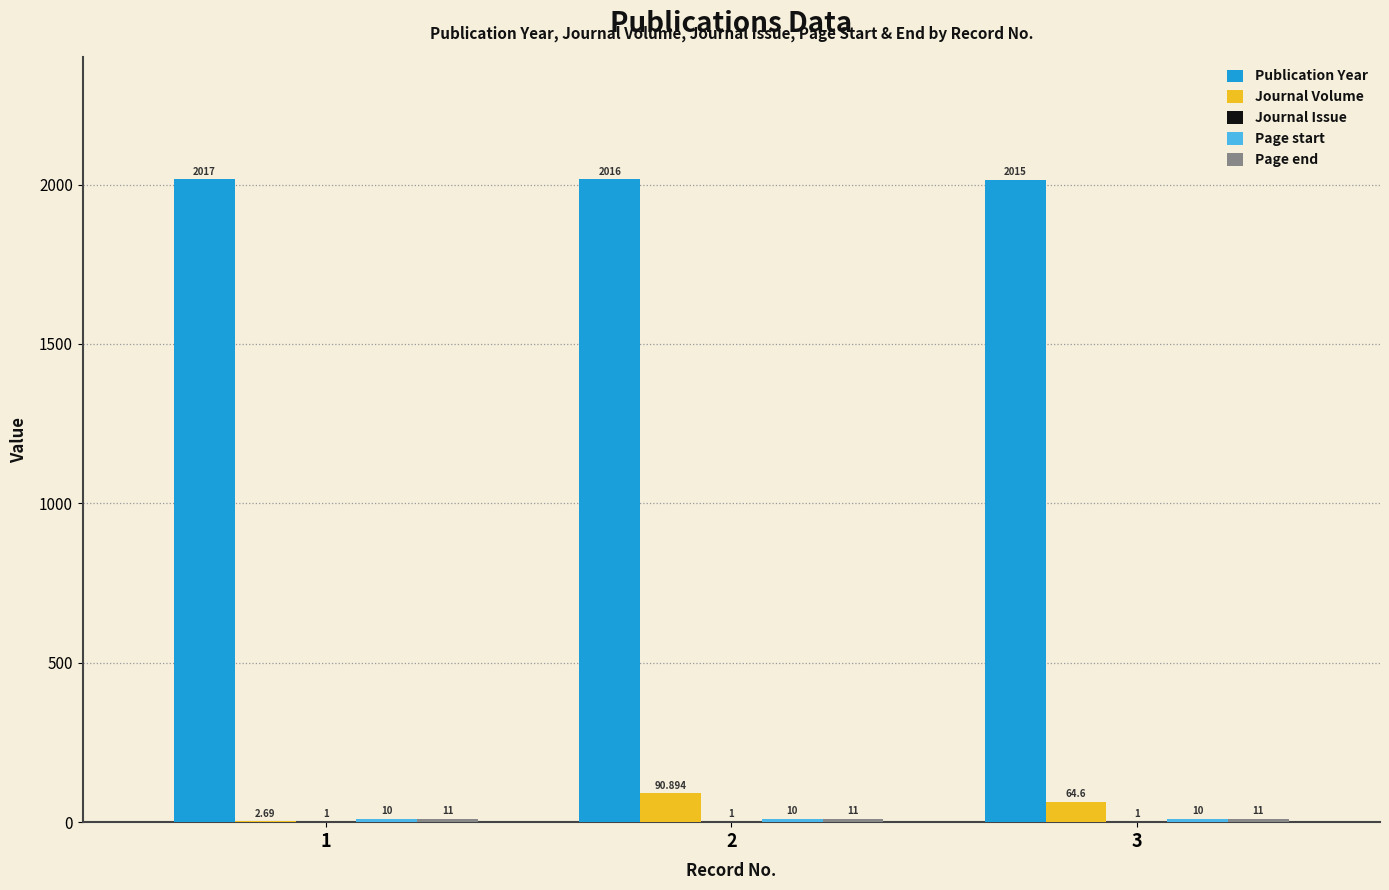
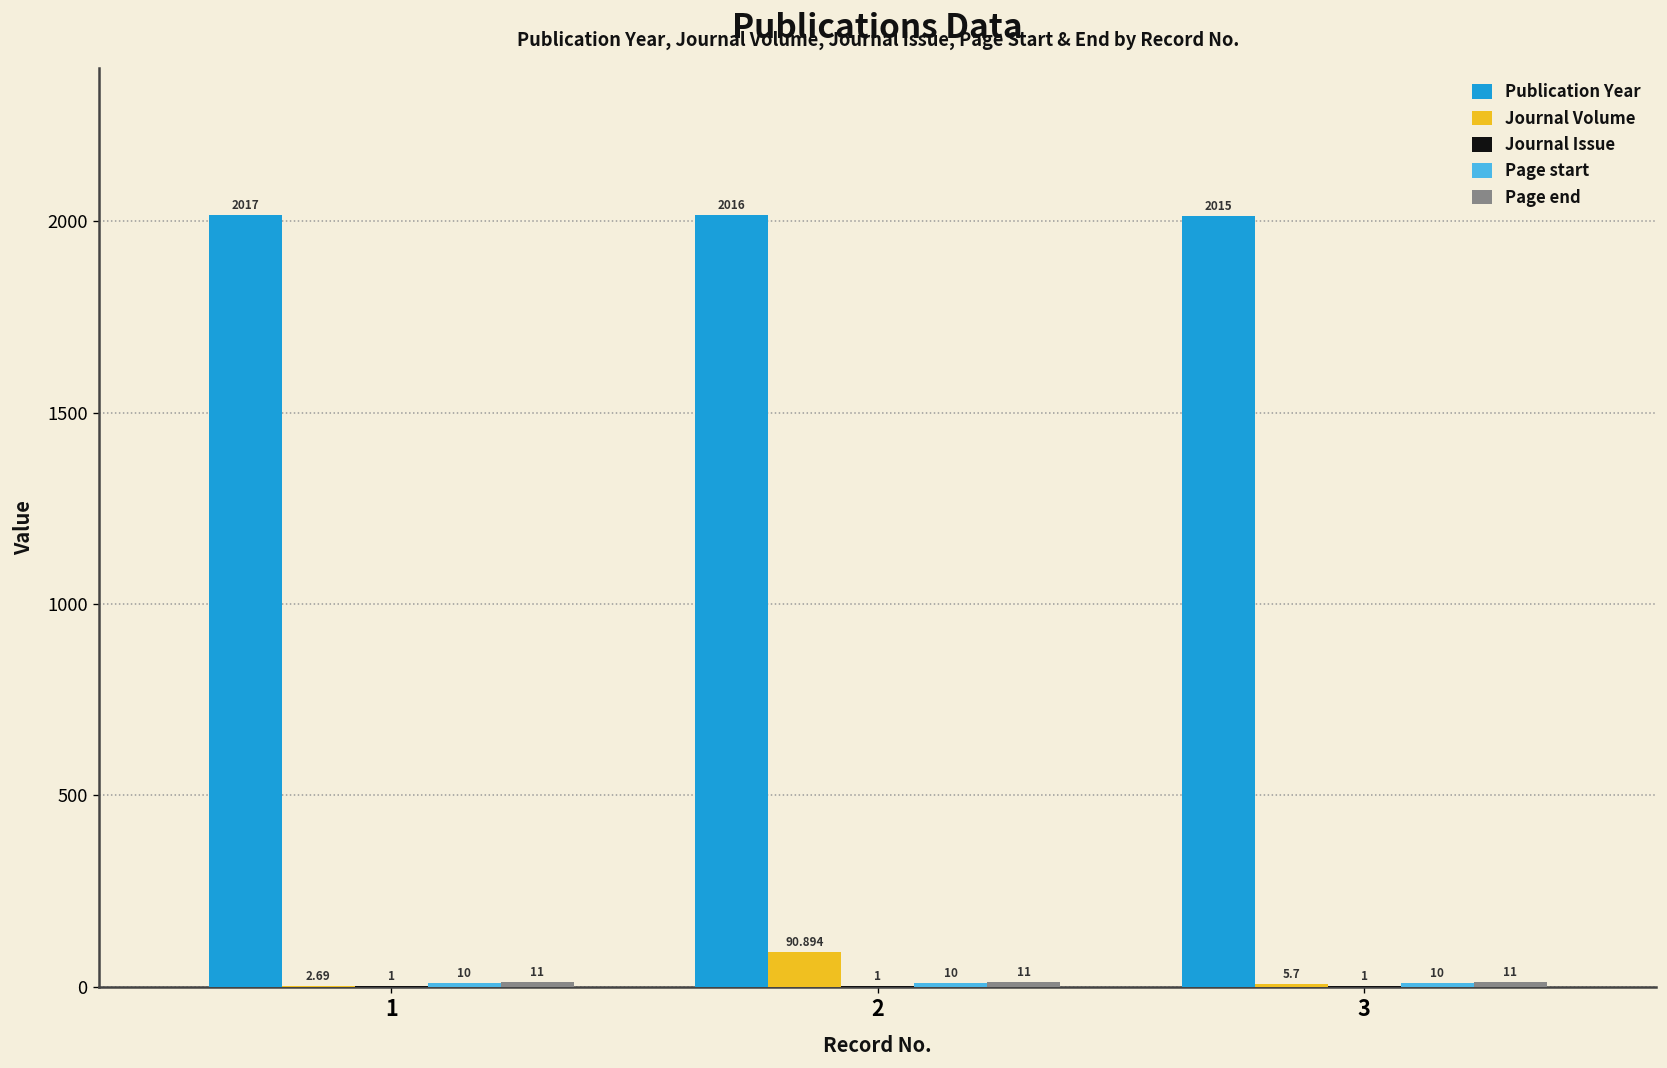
Journal Volume, 3: 64.6 -> 5.7
